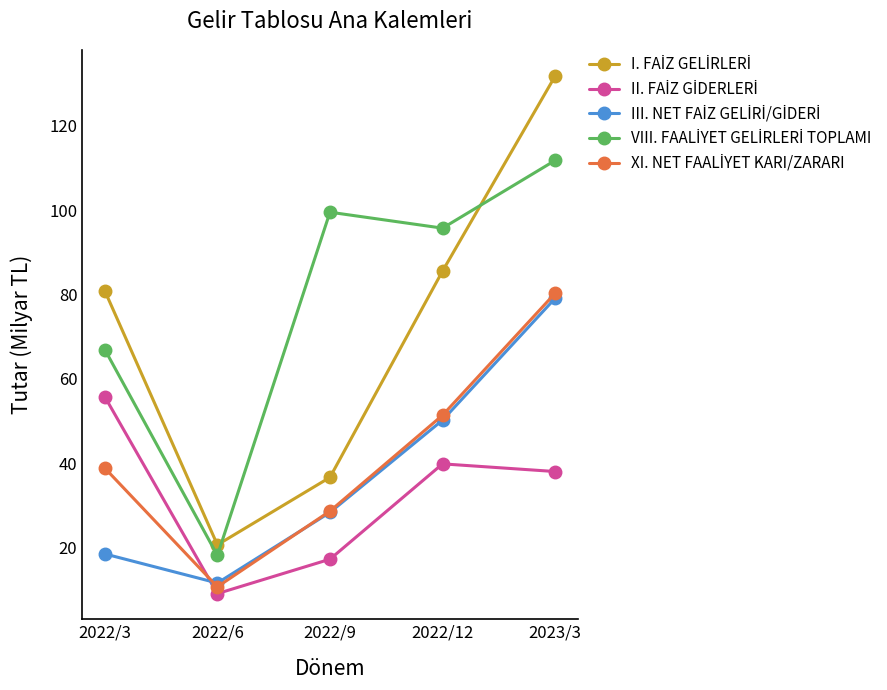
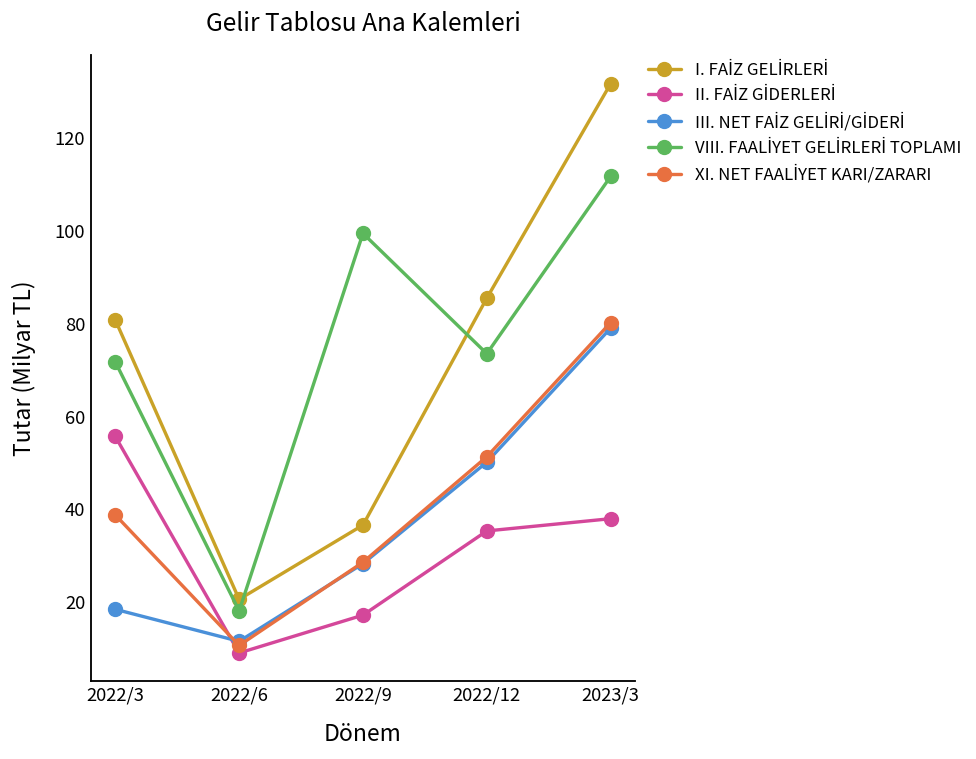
VIII. FAALİYET GELİRLERİ TOPLAMI, 2022/3: 67 -> 72
II. FAİZ GİDERLERİ, 2022/12: 40 -> 35
VIII. FAALİYET GELİRLERİ TOPLAMI, 2022/12: 96 -> 74
